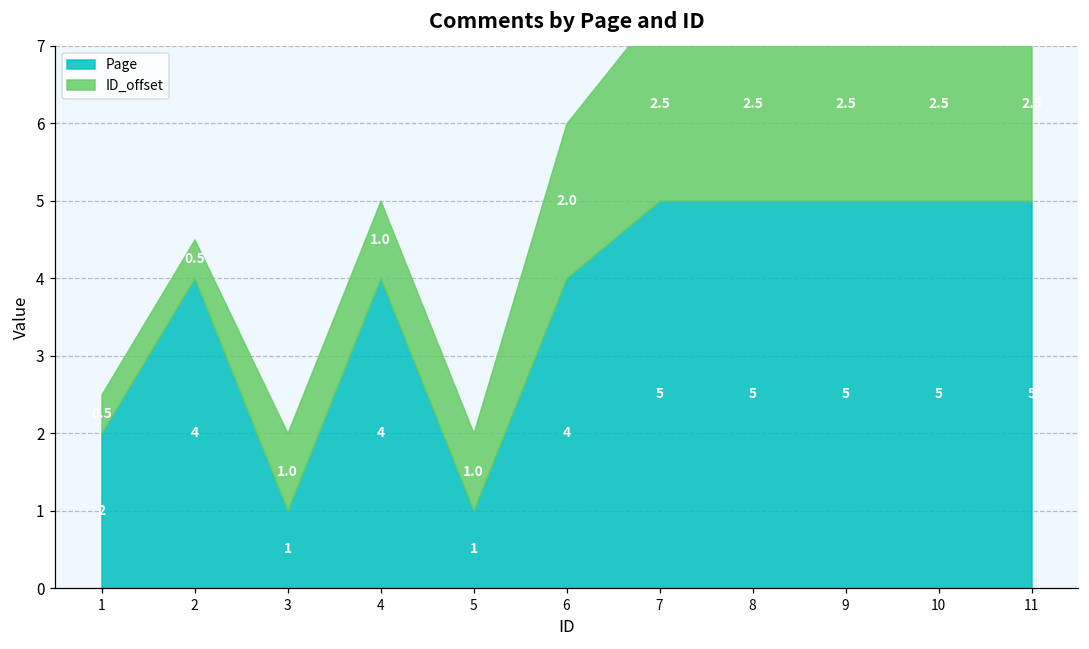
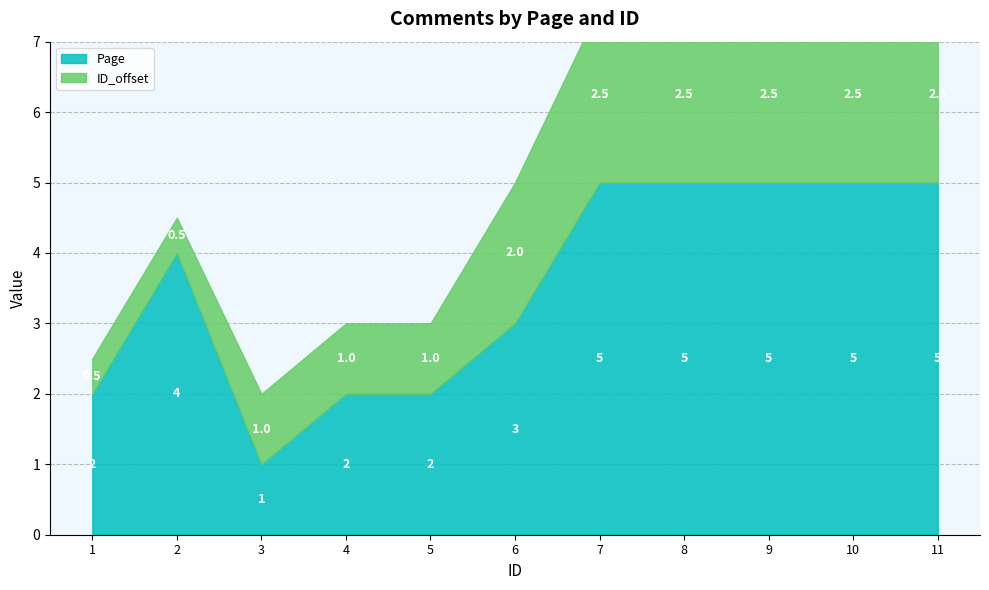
Page, 4: 4 -> 2
Page, 5: 1 -> 2
Page, 6: 4 -> 3
